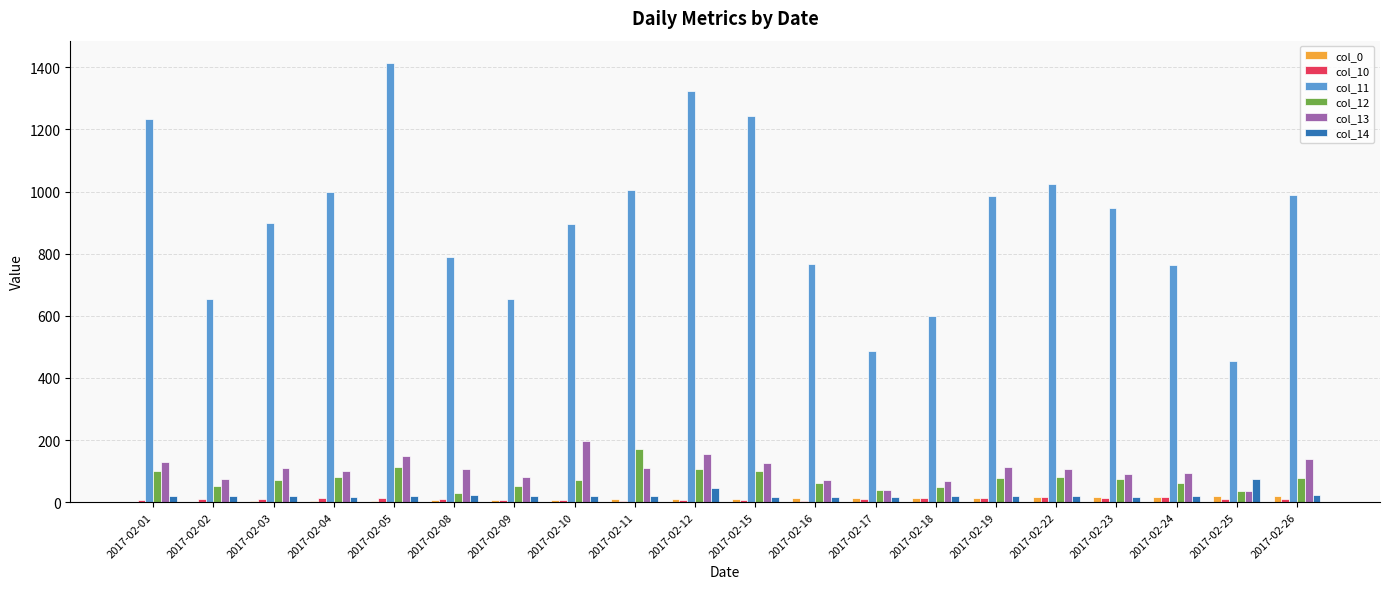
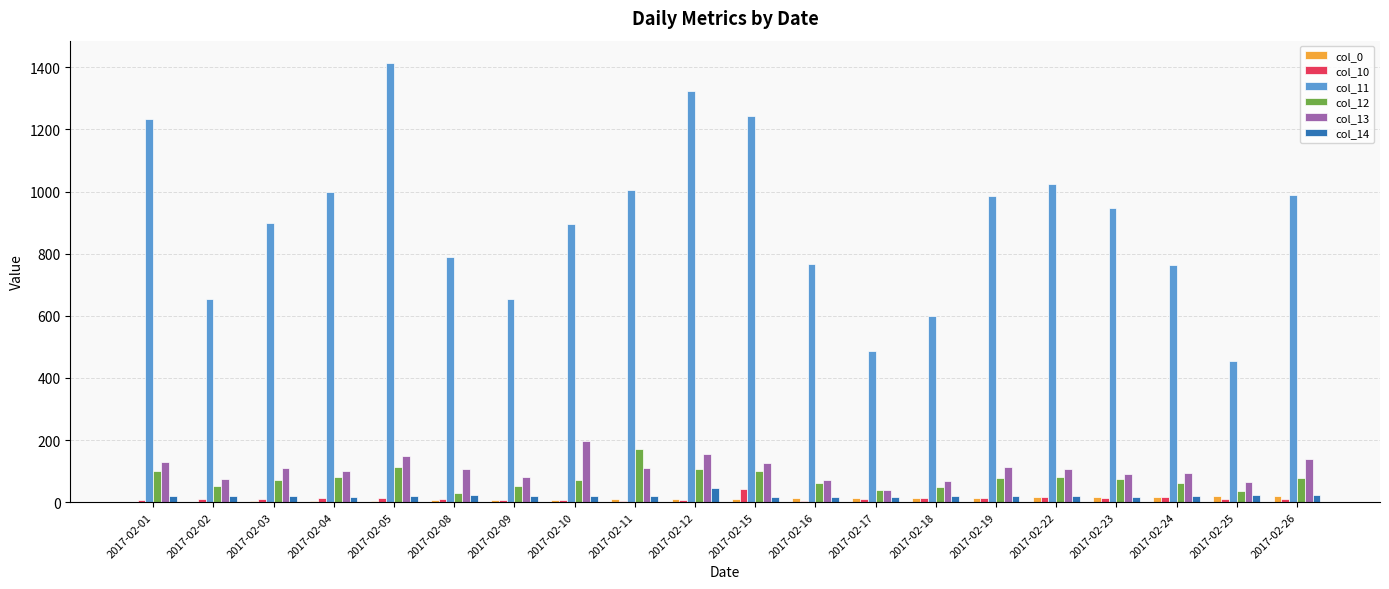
col_10, 2017-02-15: 10 -> 40
col_13, 2017-02-25: 30 -> 60
col_14, 2017-02-25: 80 -> 20
